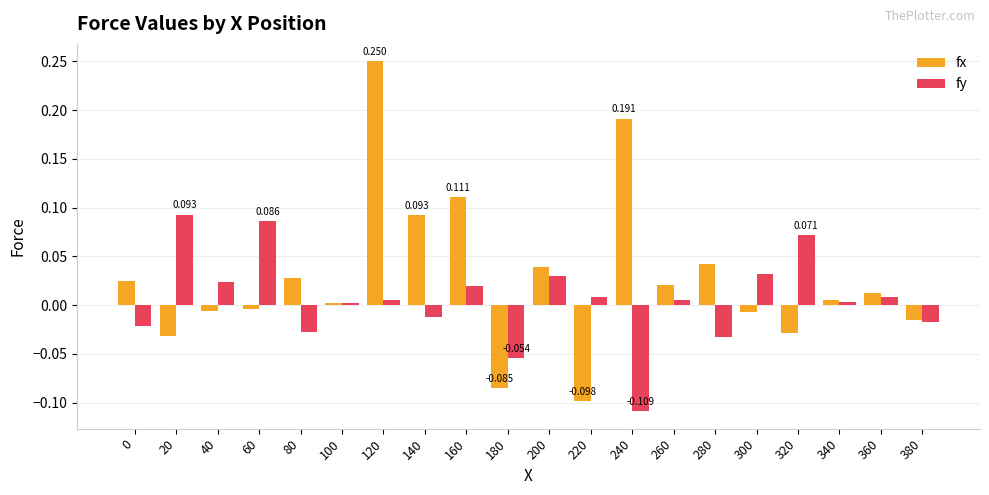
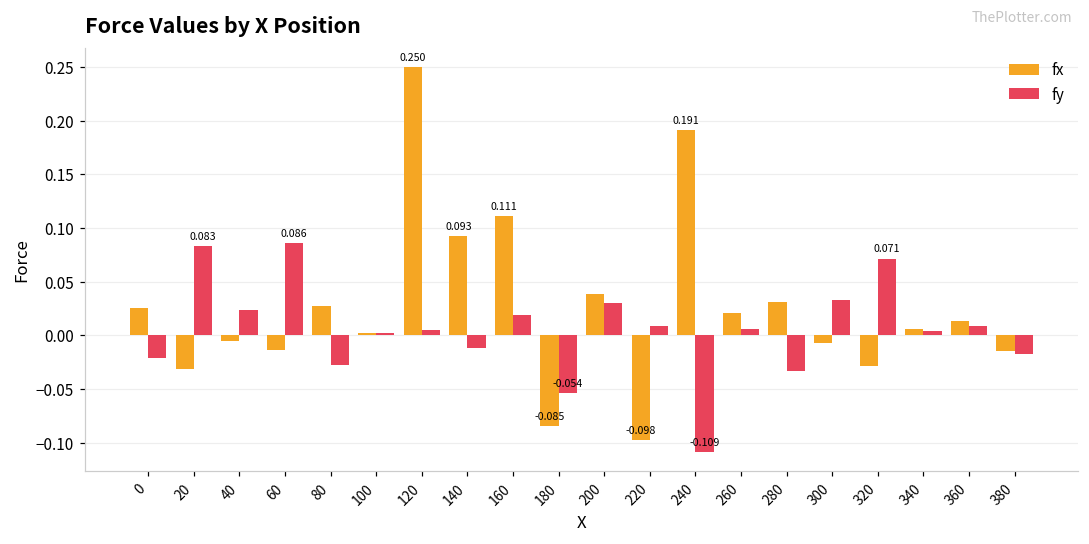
fy, 20: 0.093 -> 0.083
fx, 60: 0.00 -> -0.01
fx, 280: 0.04 -> 0.03
